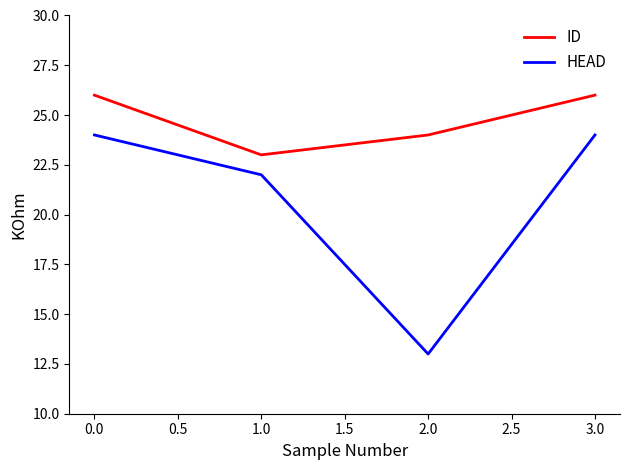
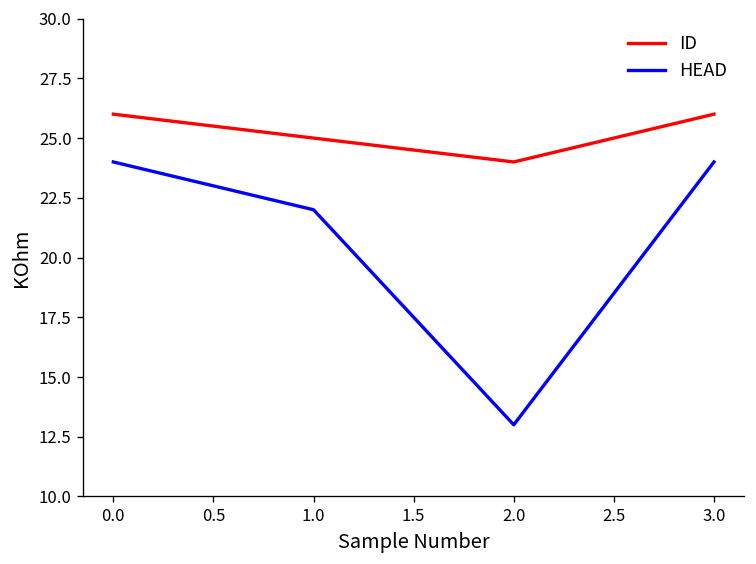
ID, 1.0: 23 -> 25
